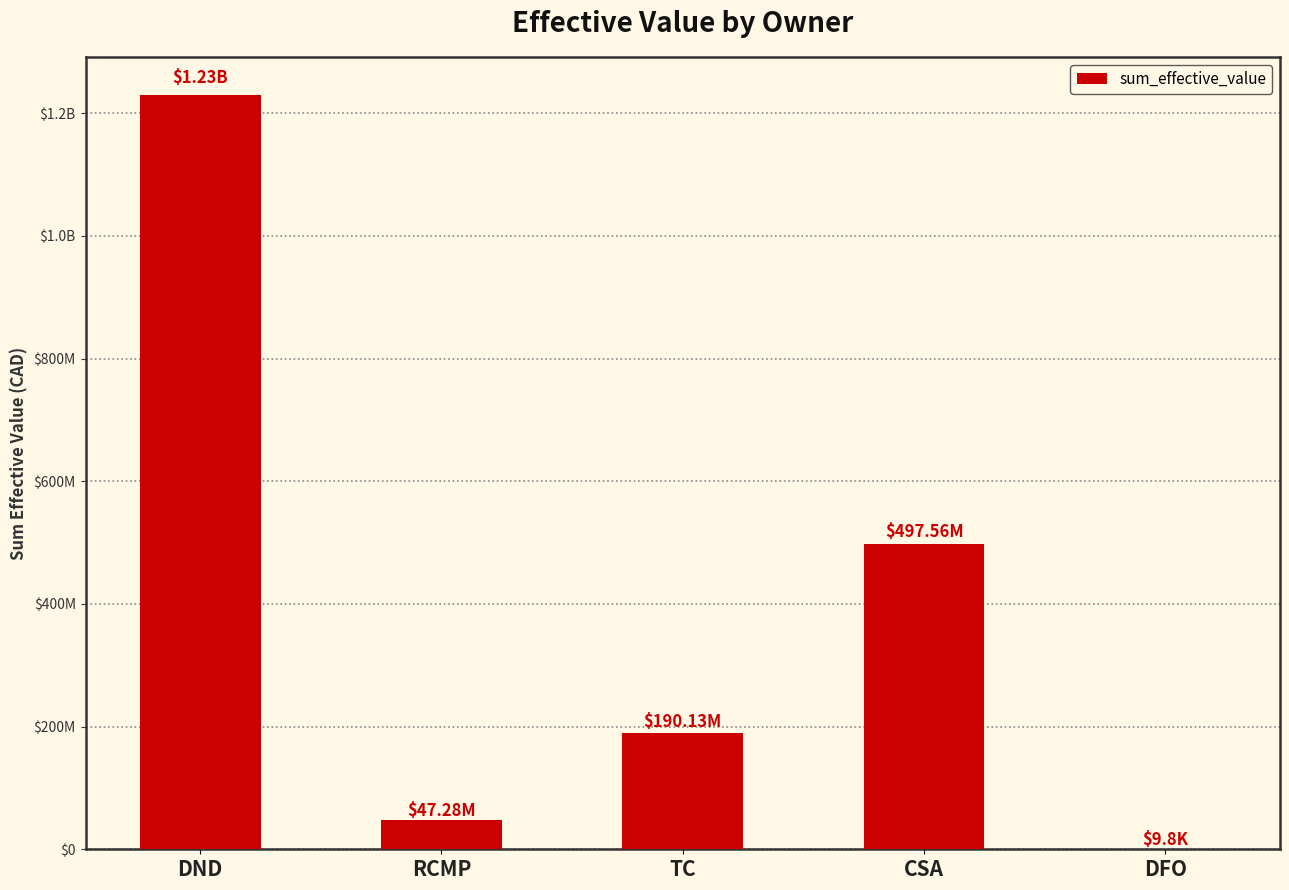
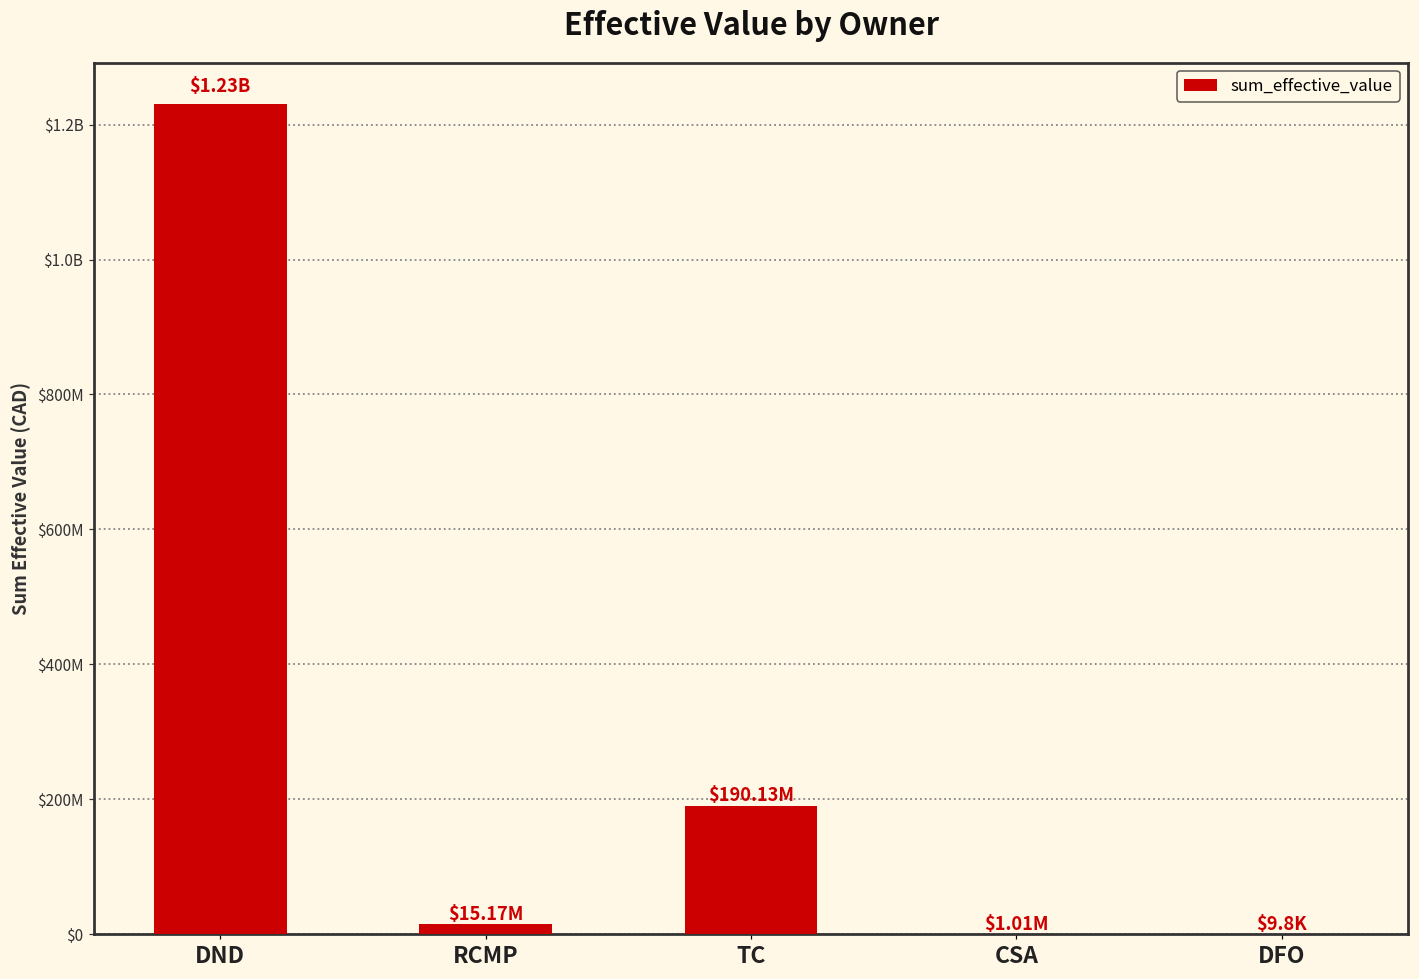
RCMP: $47.28M -> $15.17M
CSA: $497.56M -> $1.01M
